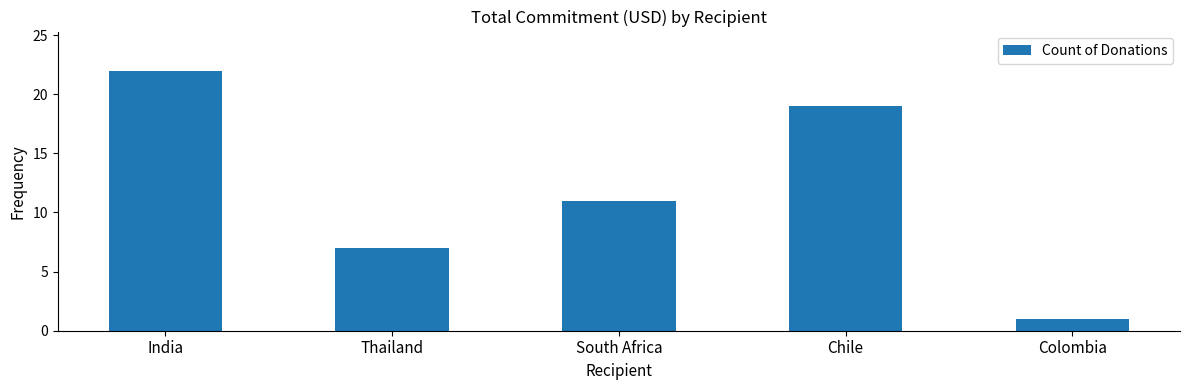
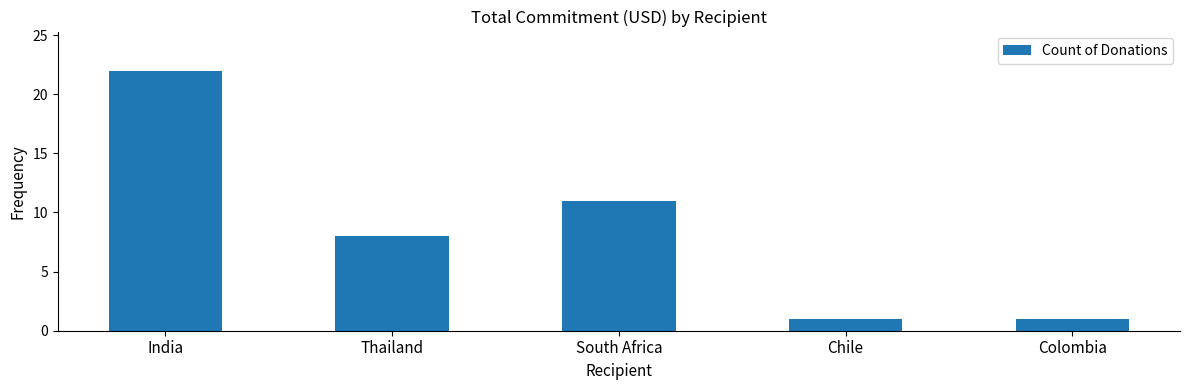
Thailand: 7 -> 8
Chile: 19 -> 1
